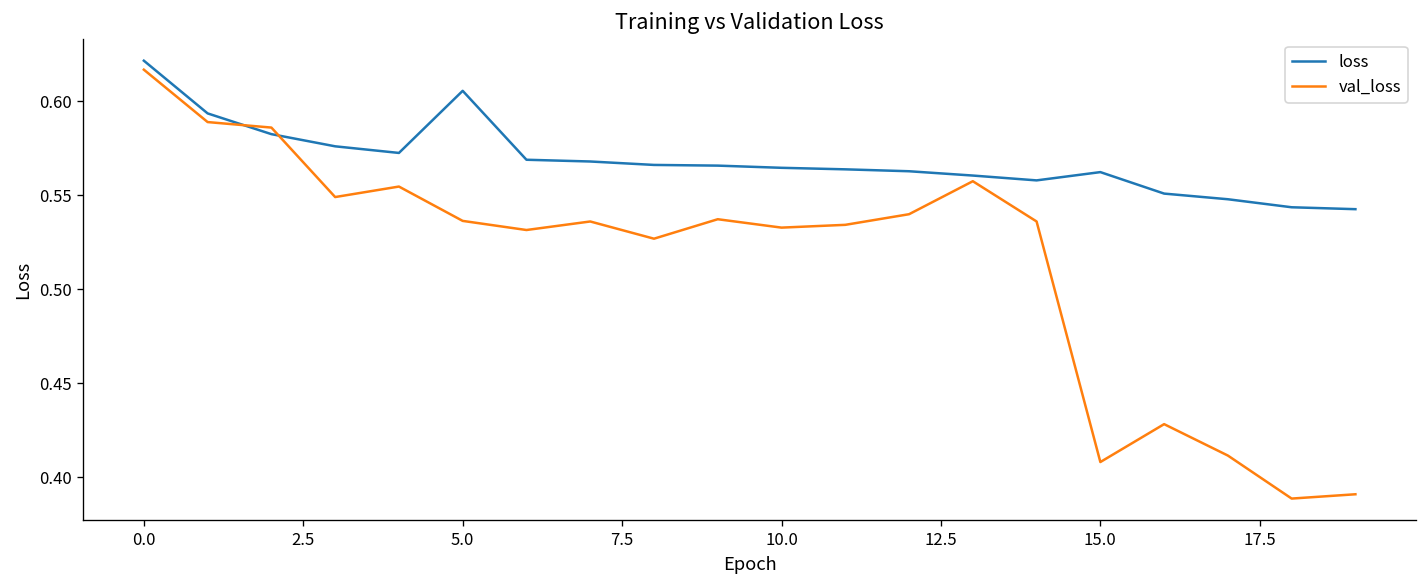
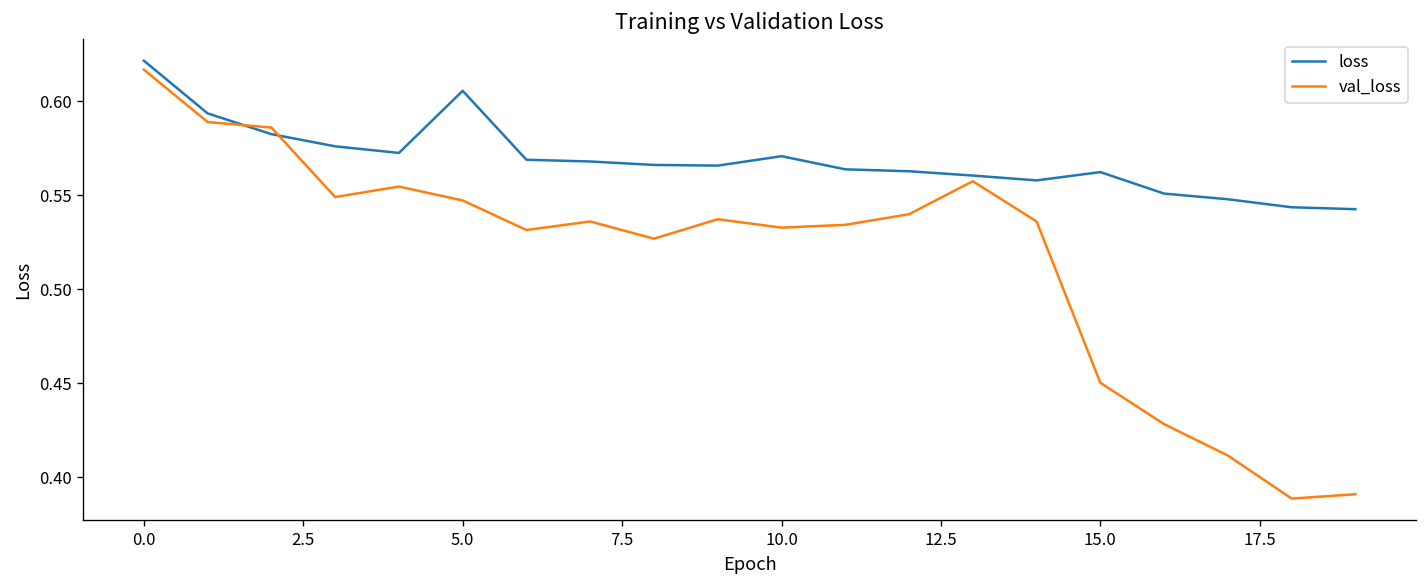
val_loss, 5.0: 0.536 -> 0.547
loss, 10.0: 0.565 -> 0.571
val_loss, 15.0: 0.408 -> 0.450
